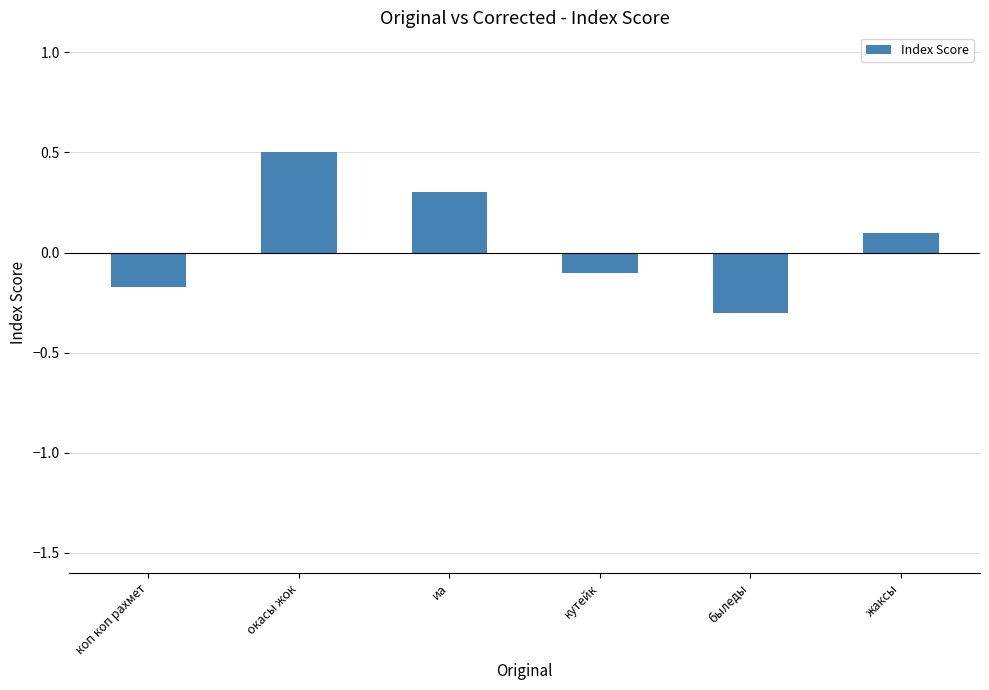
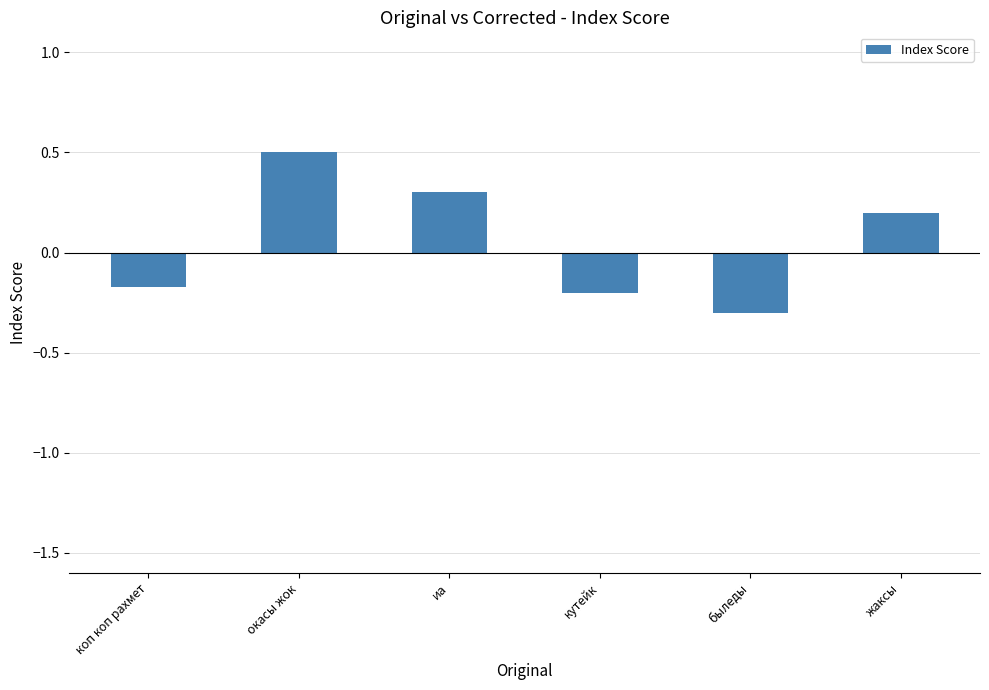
кутейк: -0.1 -> -0.2
жаксы: 0.1 -> 0.2
